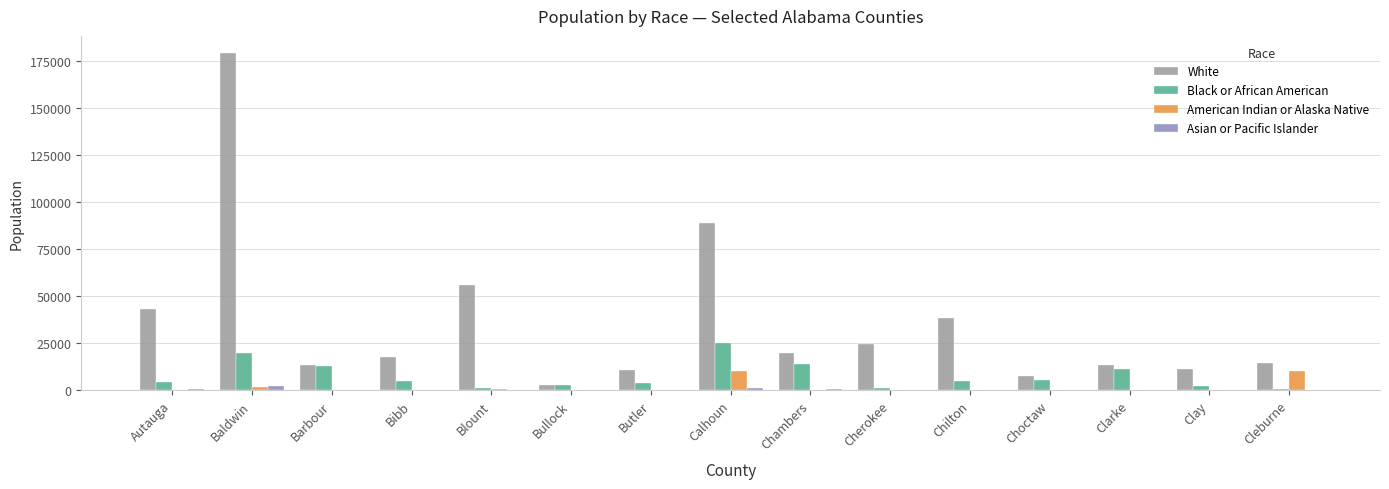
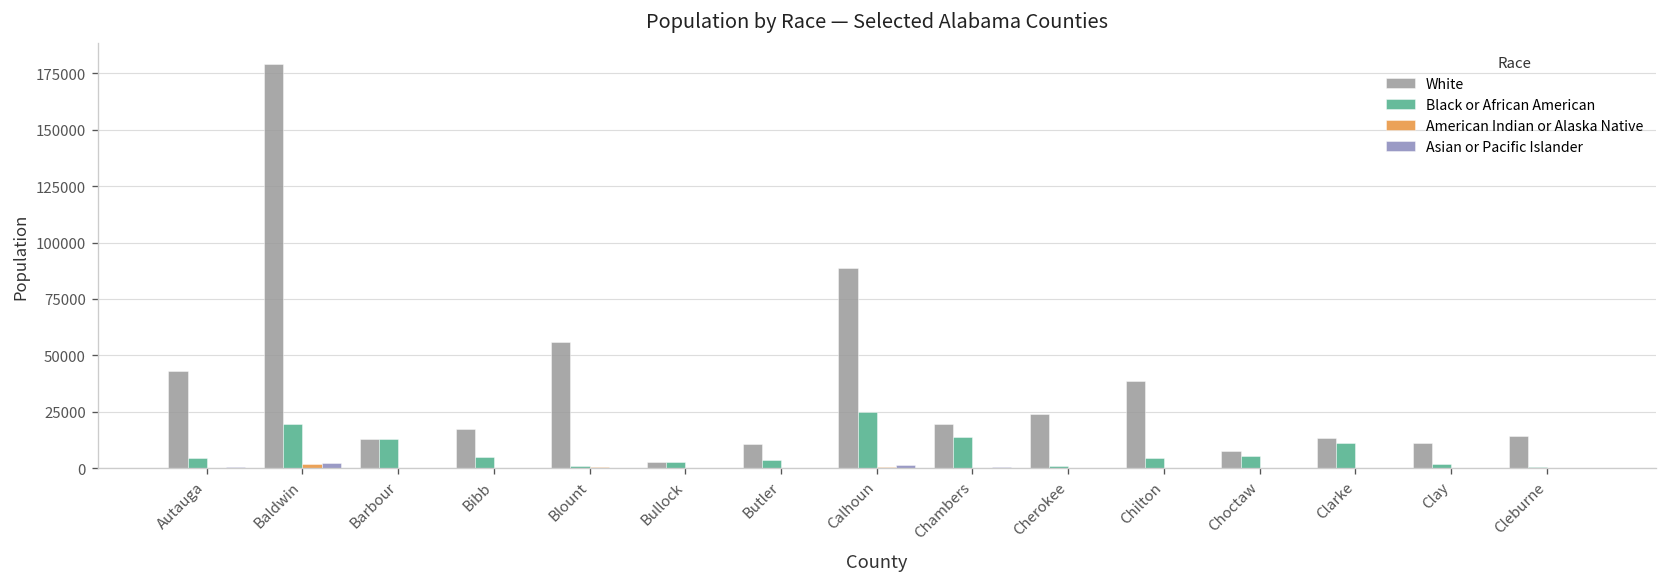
American Indian or Alaska Native, Calhoun: 10000 -> 1000
American Indian or Alaska Native, Cleburne: 10000 -> 0
